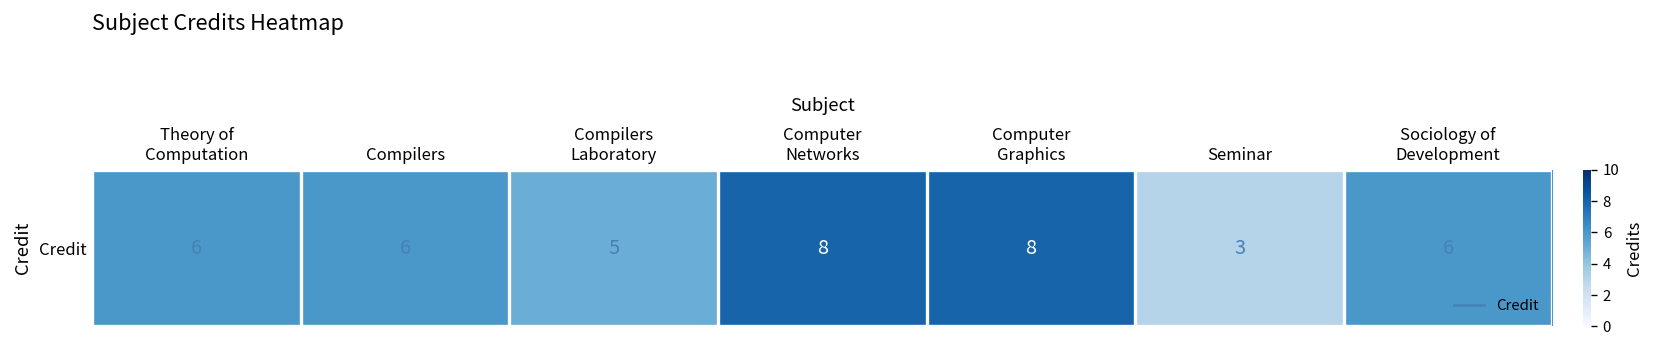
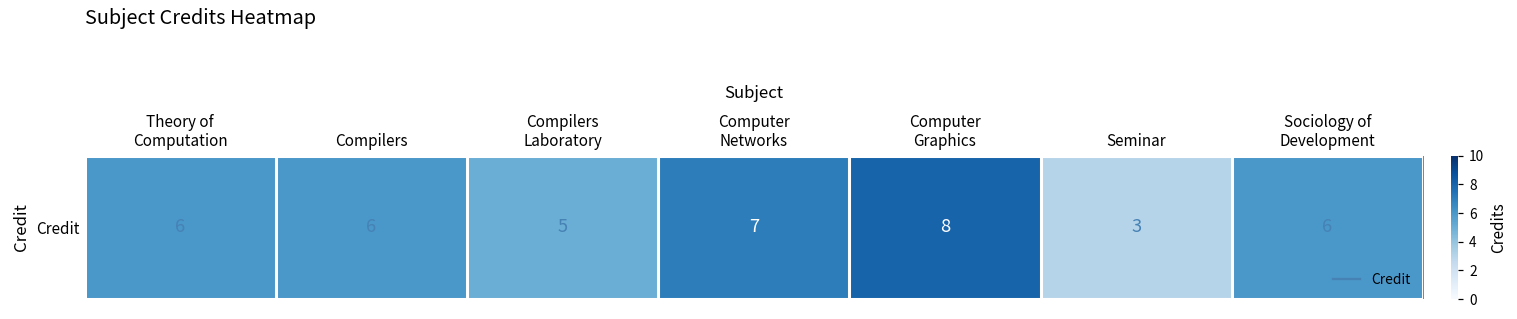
Credit, Computer Networks: 8 -> 7
